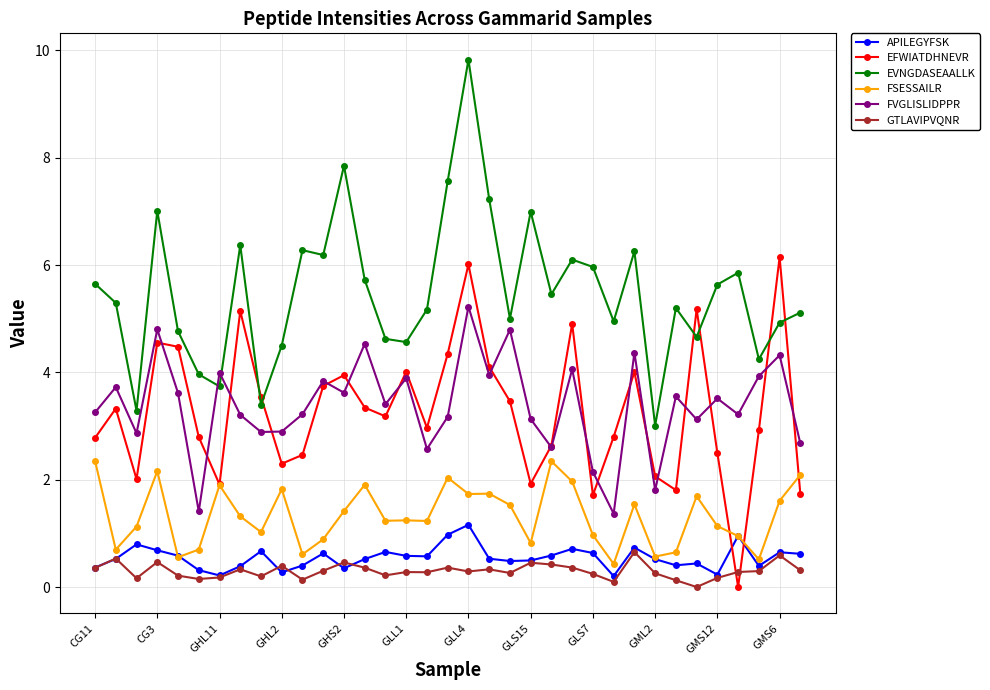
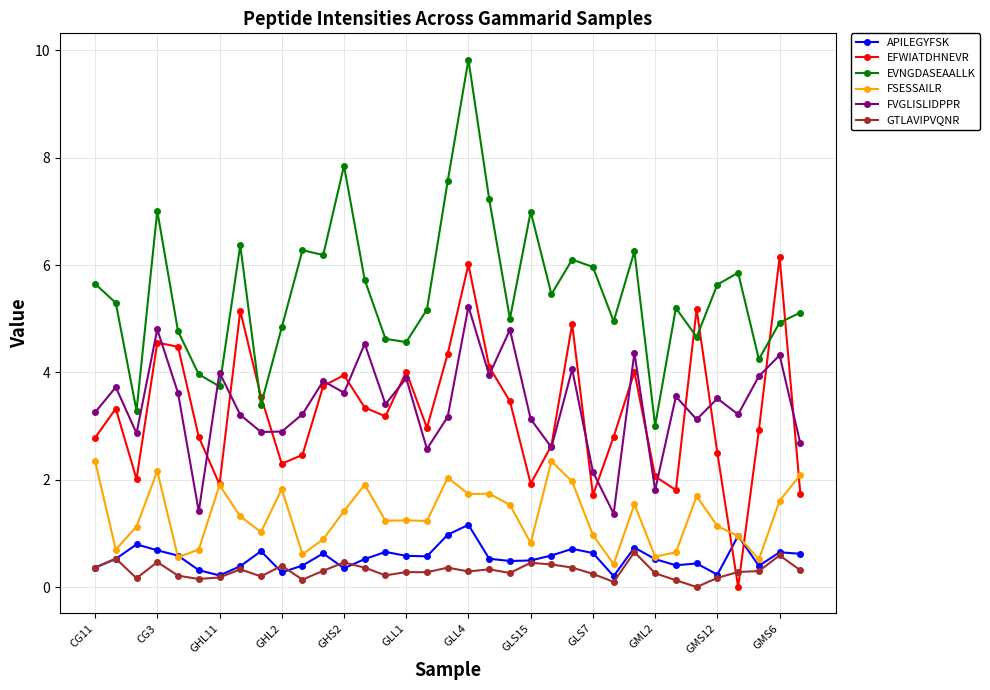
EVNGDASEAALLK, GHL2: 4.5 -> 4.8
